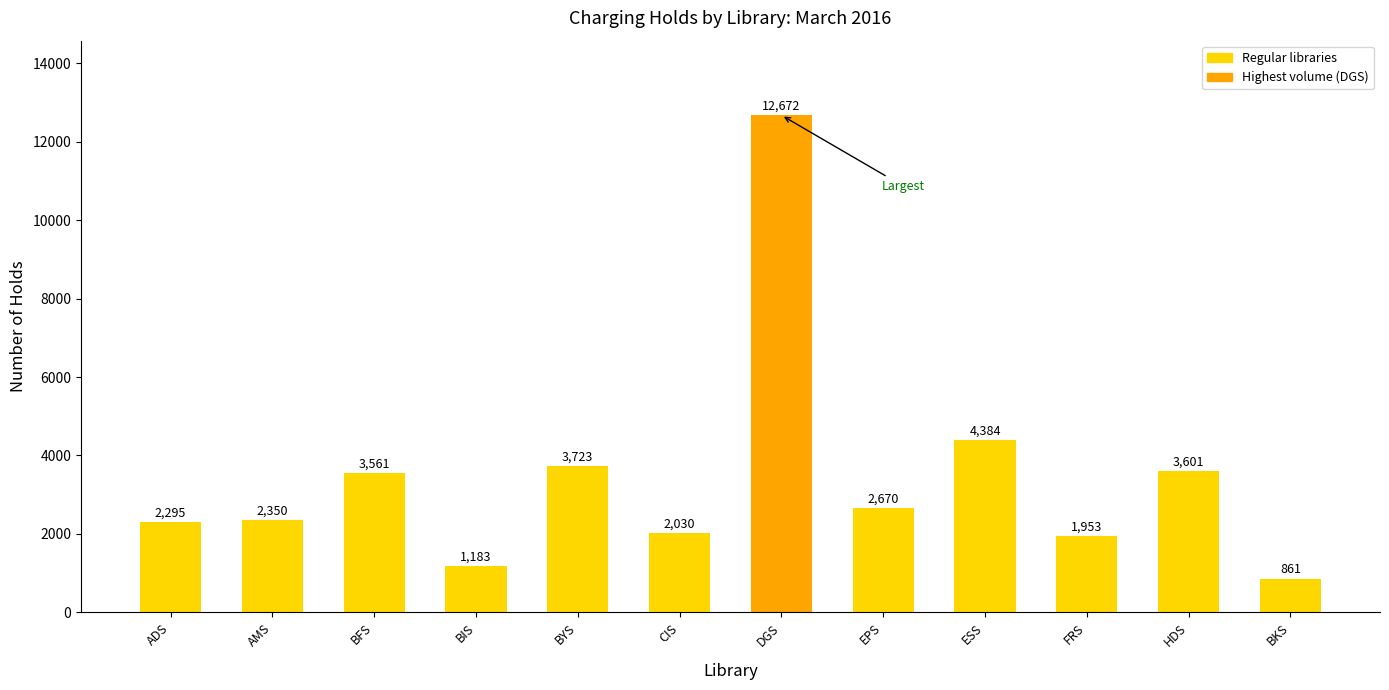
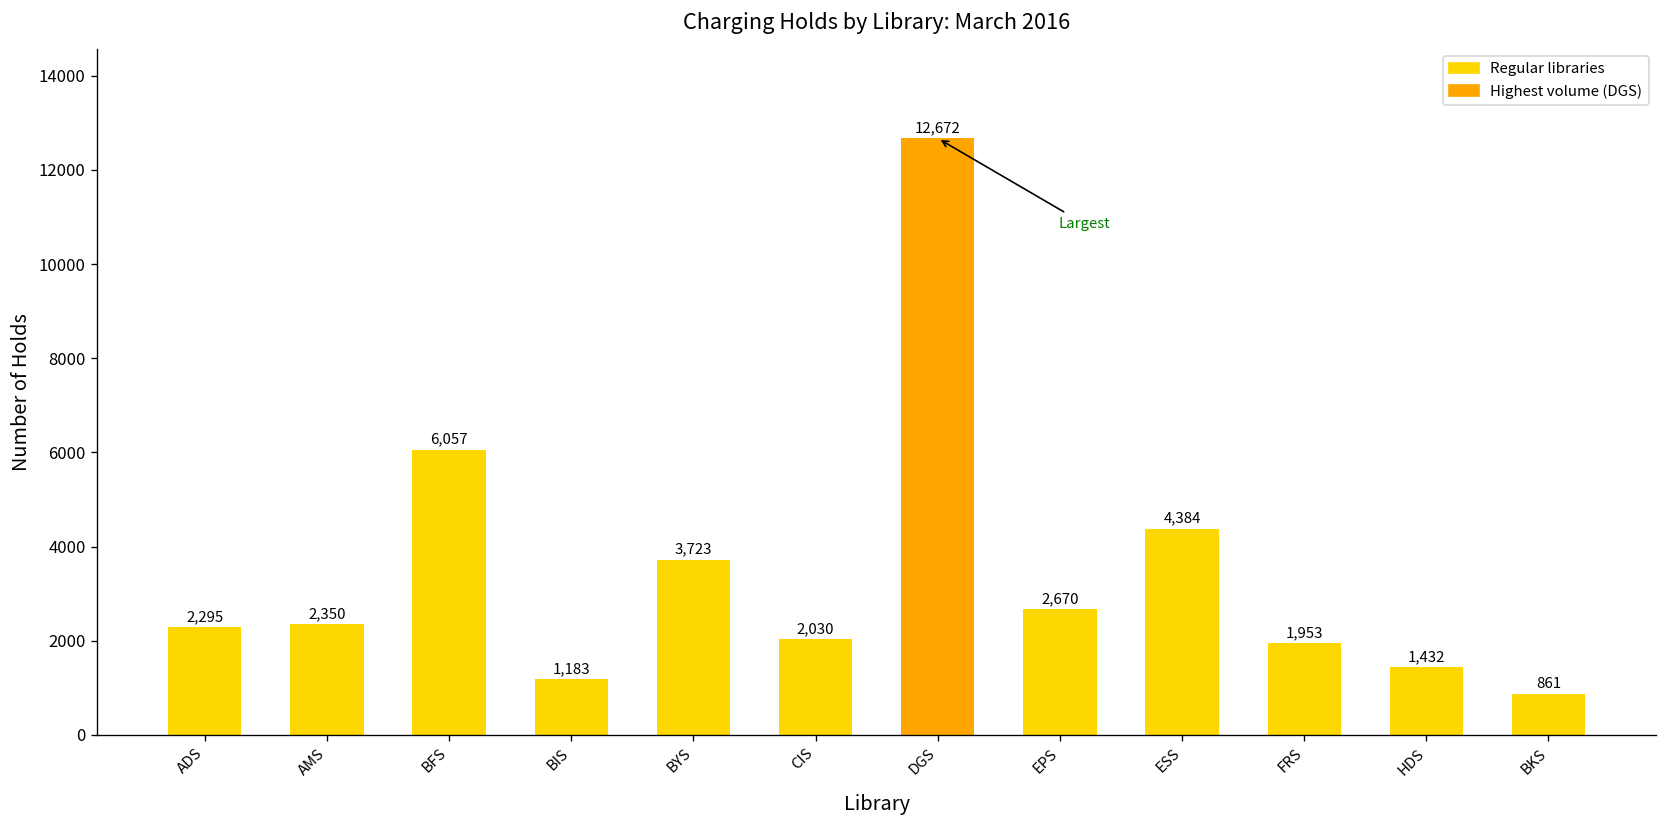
BFS: 3,561 -> 6,057
HDS: 3,601 -> 1,432
